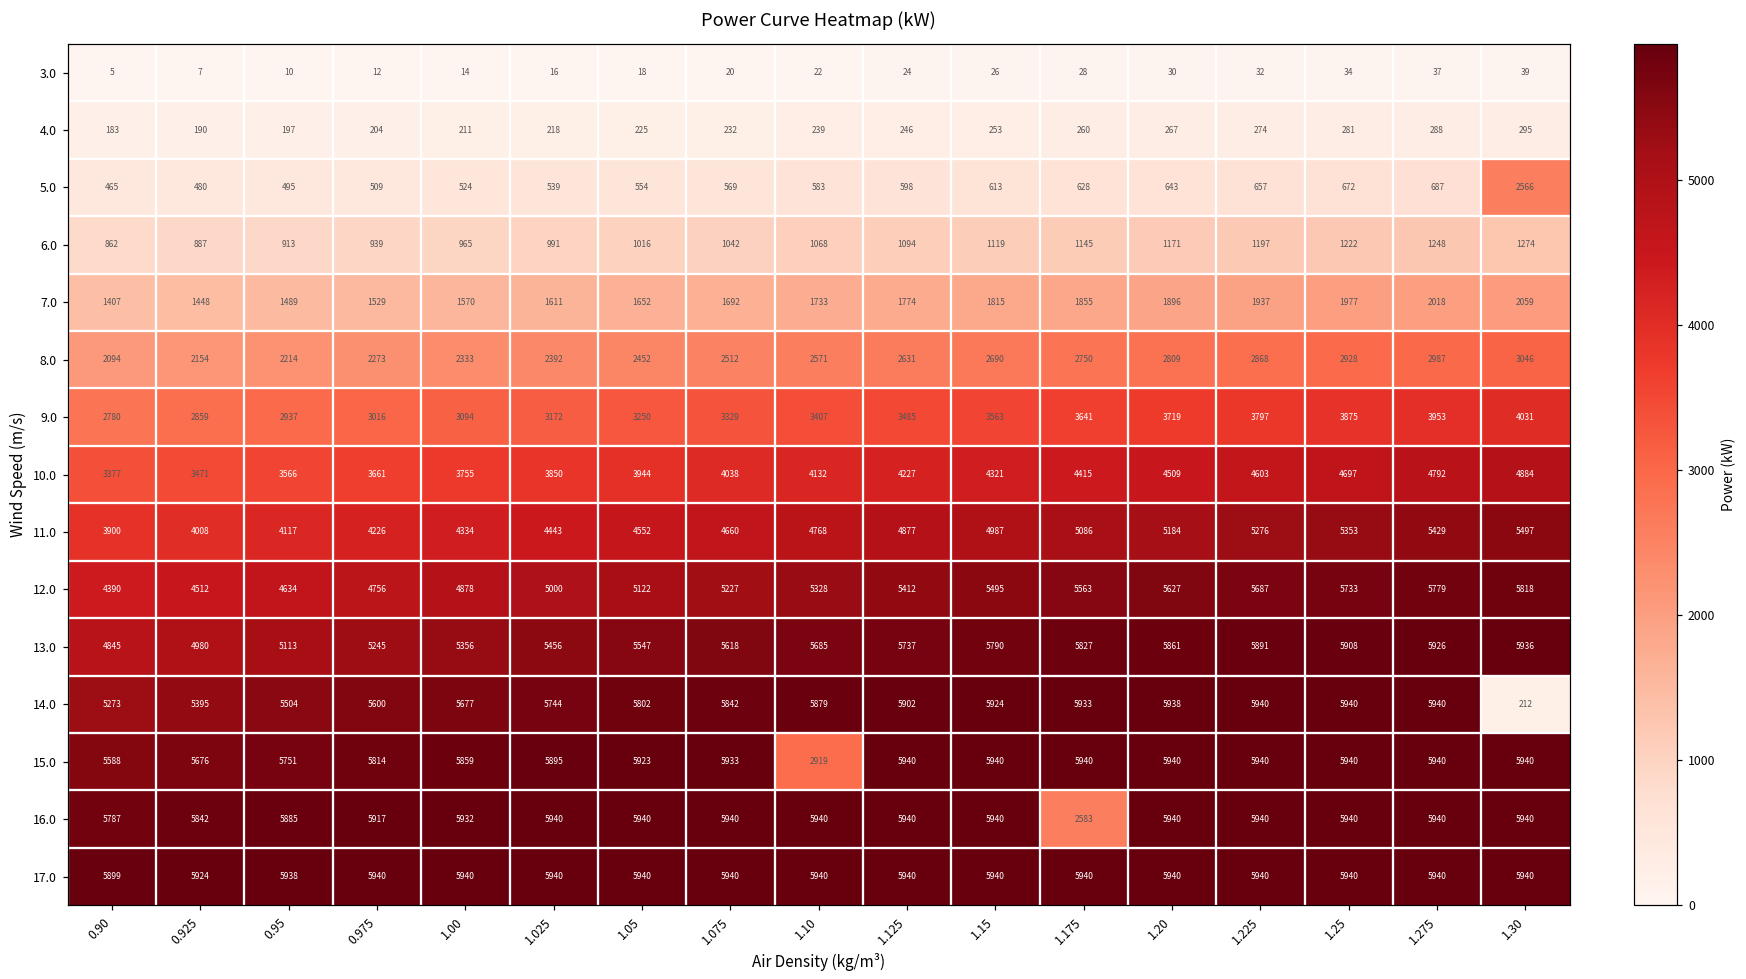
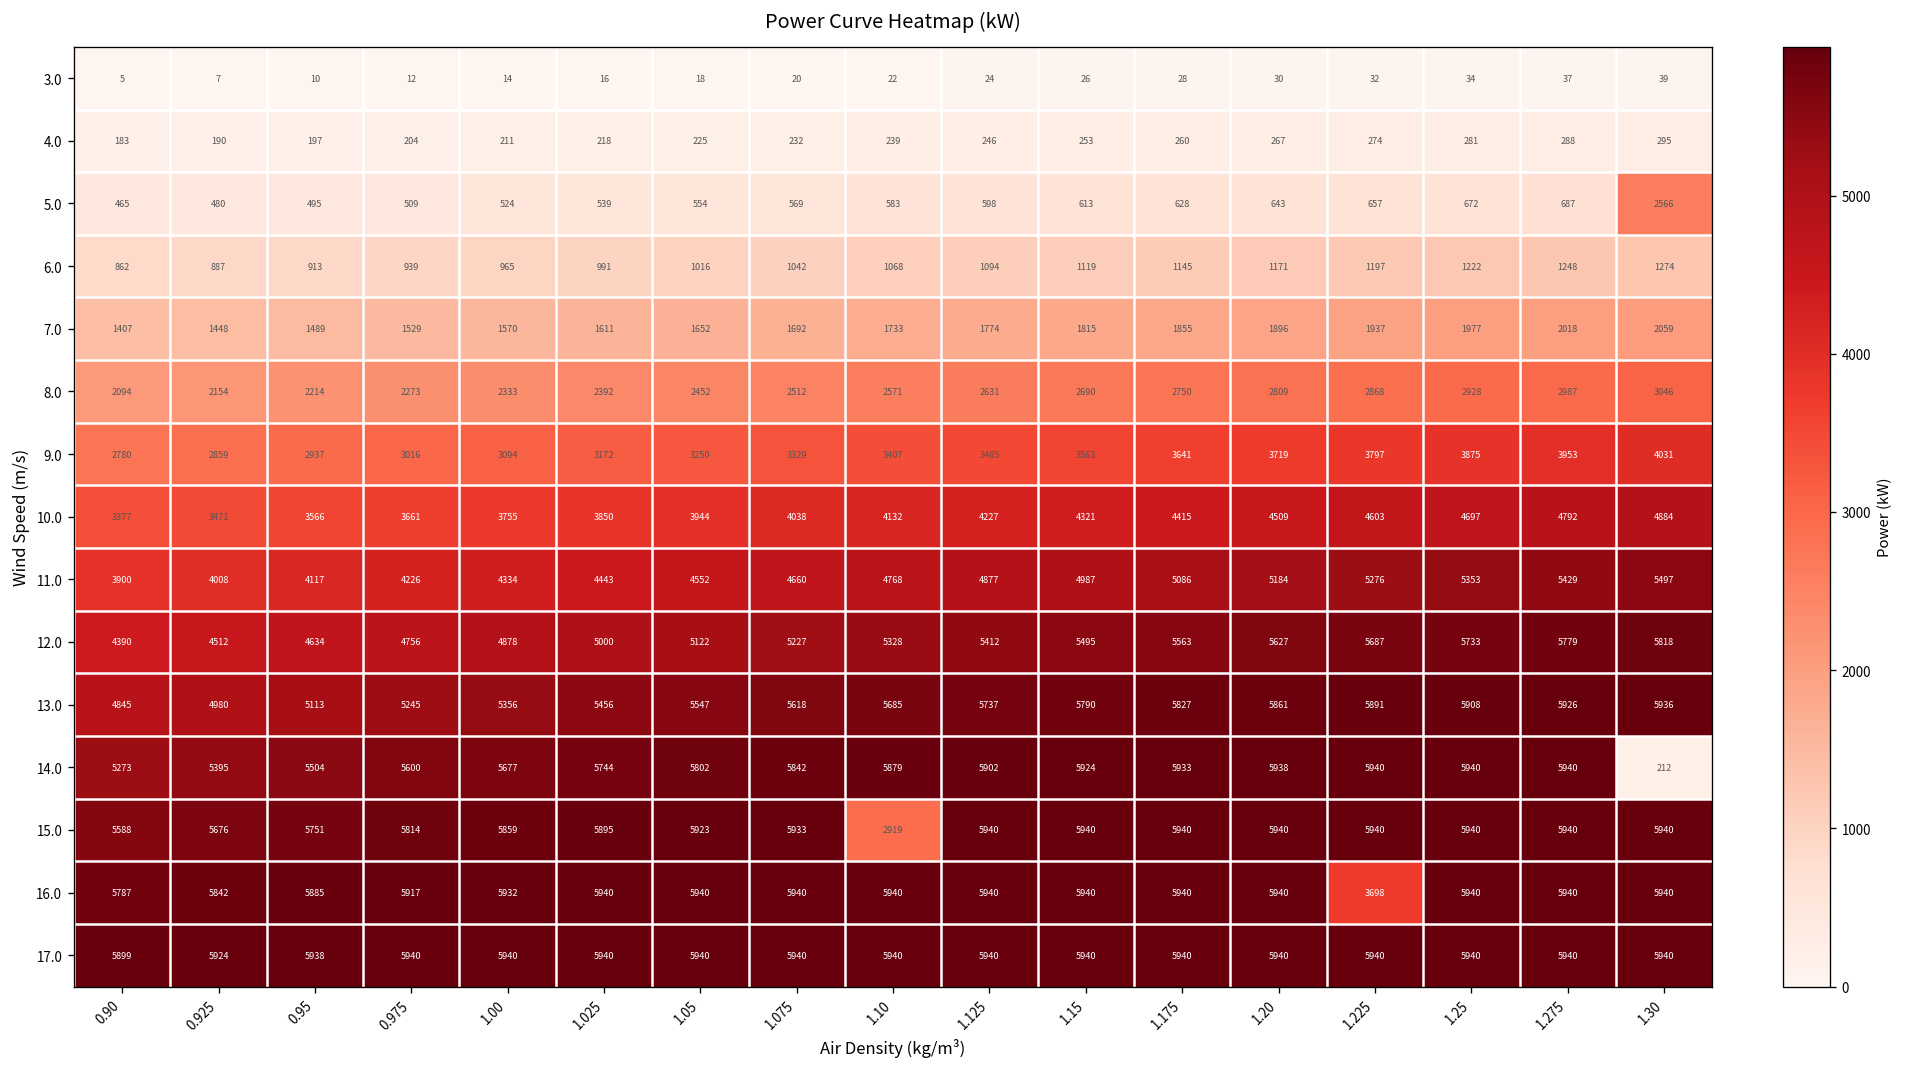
16.0, 1.175: 2583 -> 5940
16.0, 1.225: 5940 -> 3698
